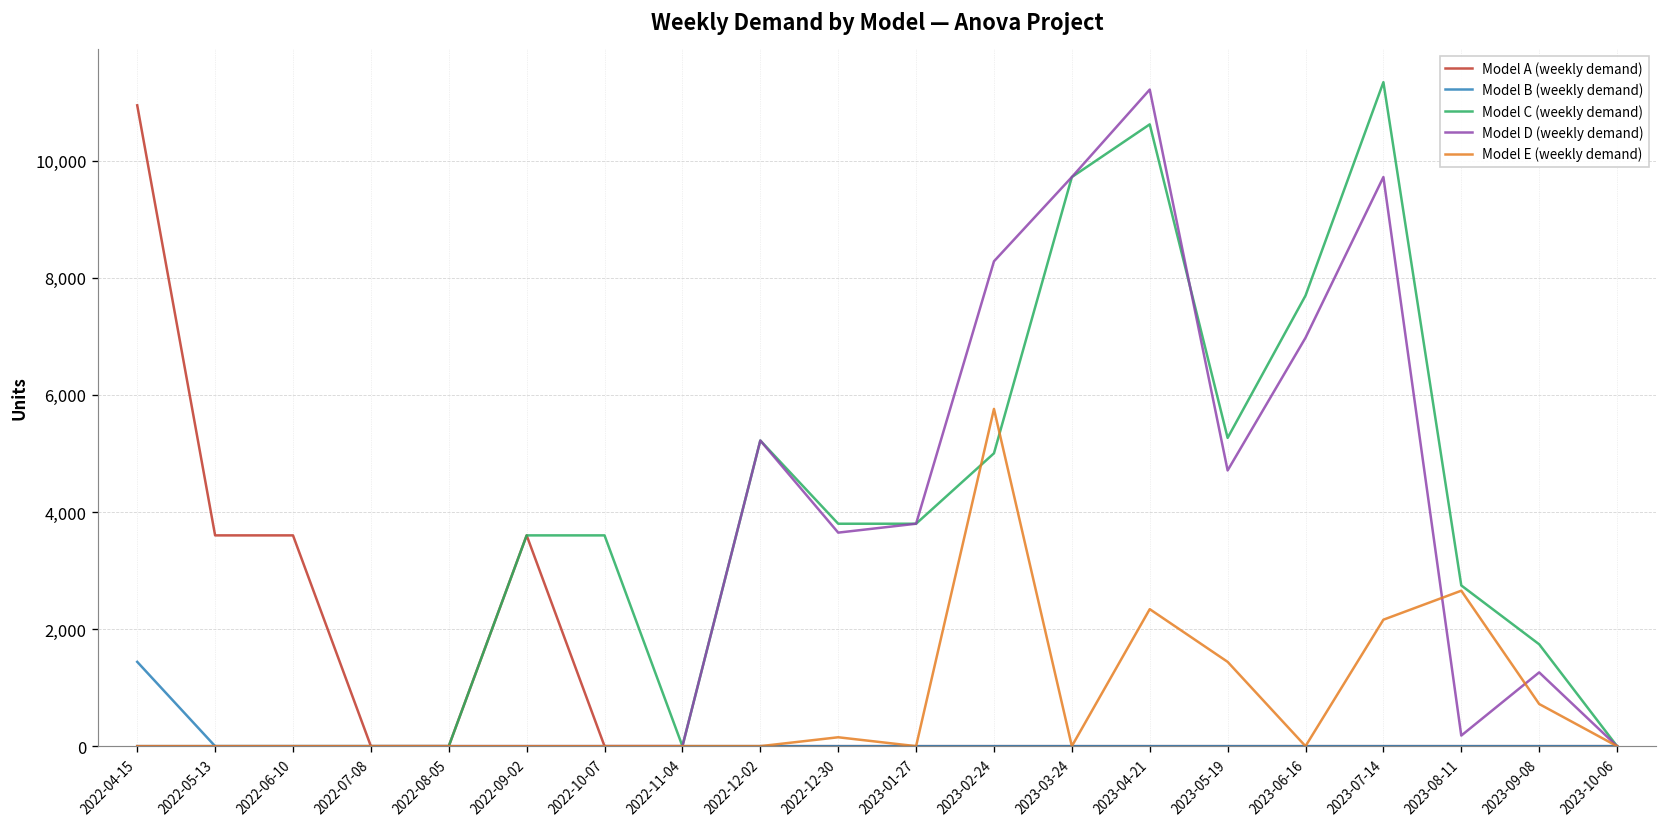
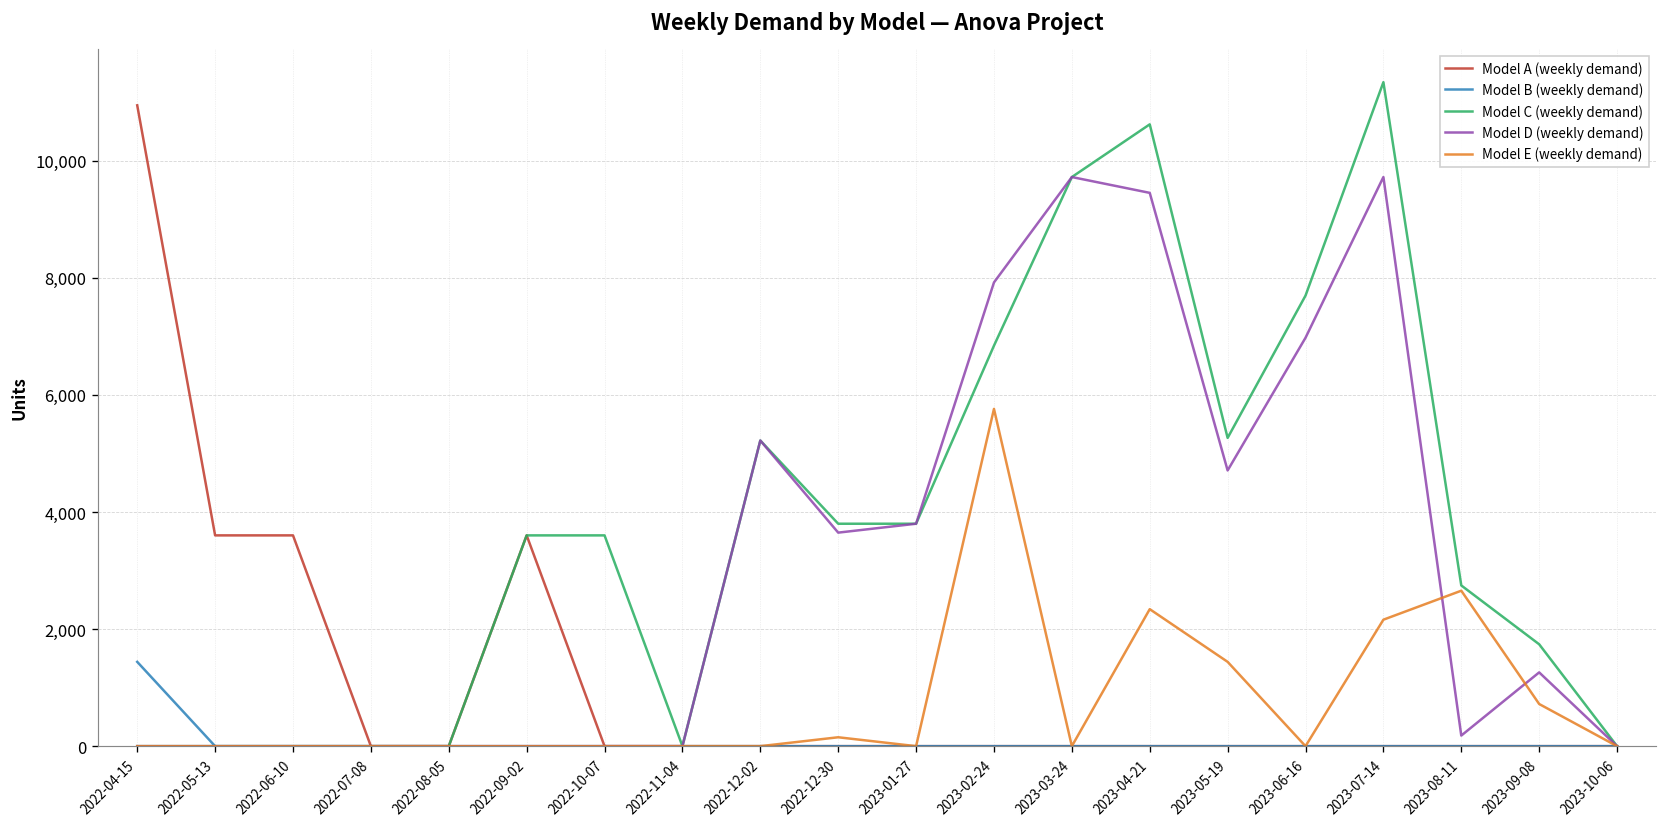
Model C (weekly demand), 2023-02-24: 5,000 -> 6,800
Model D (weekly demand), 2023-02-24: 8,300 -> 7,900
Model D (weekly demand), 2023-04-21: 11,200 -> 9,500
